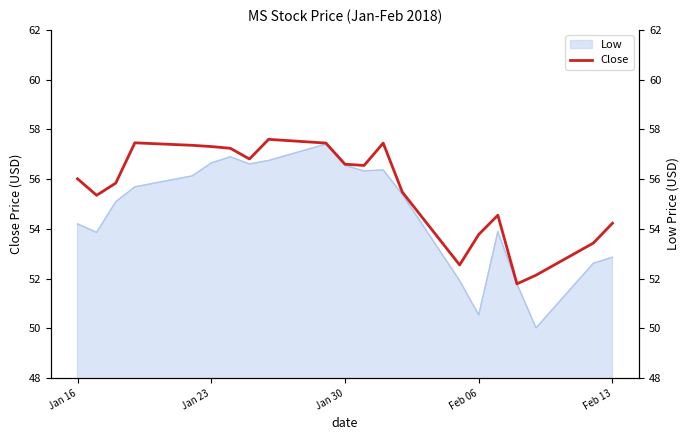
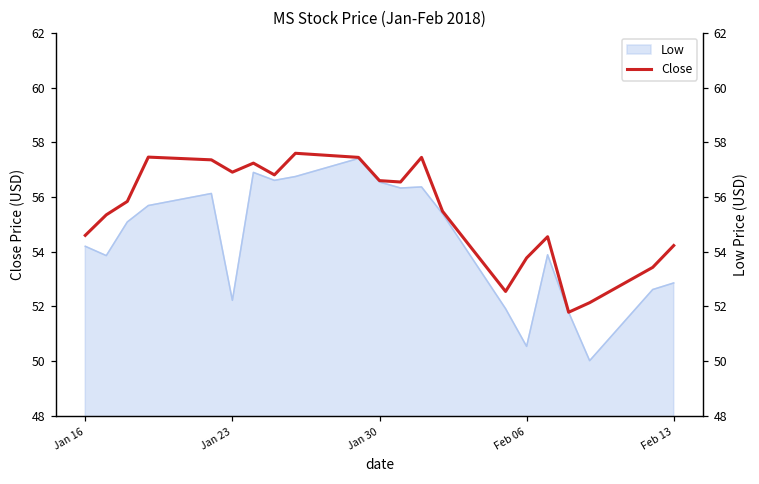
Low, Jan 23: 56.7 -> 52.2
Close, Jan 16: 56.0 -> 54.6
Close, Jan 23: 57.3 -> 56.9
